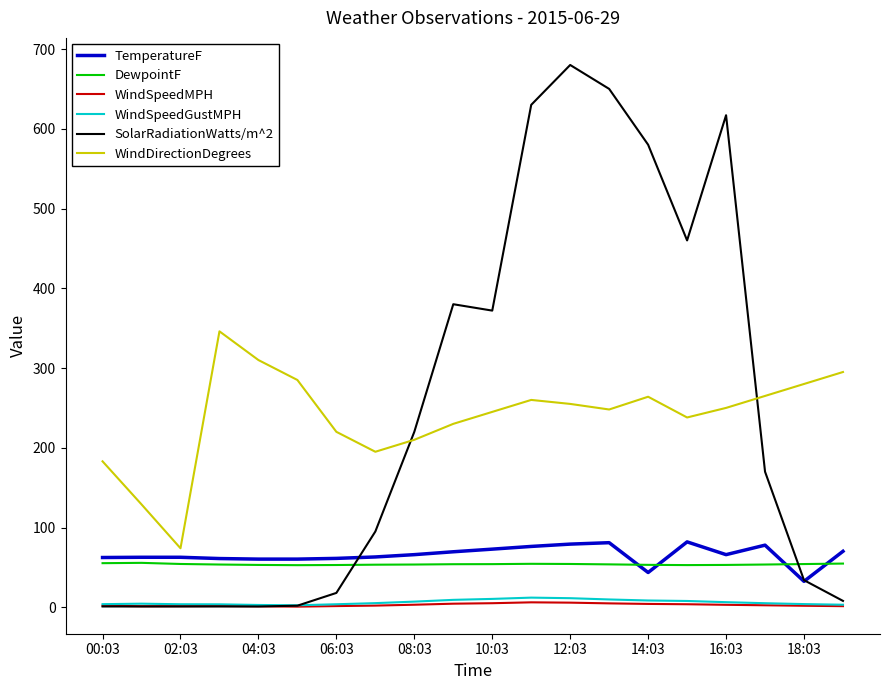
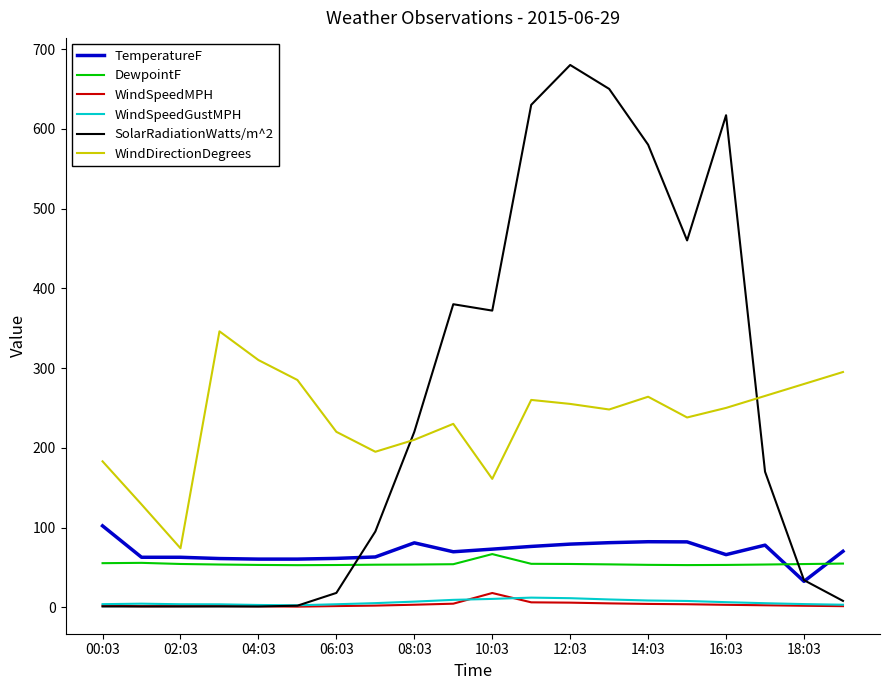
TemperatureF, 00:03: 60 -> 100
TemperatureF, 08:03: 70 -> 80
DewpointF, 10:03: 50 -> 70
WindSpeedMPH, 10:03: 10 -> 20
WindDirectionDegrees, 10:03: 250 -> 160
TemperatureF, 14:03: 40 -> 80
